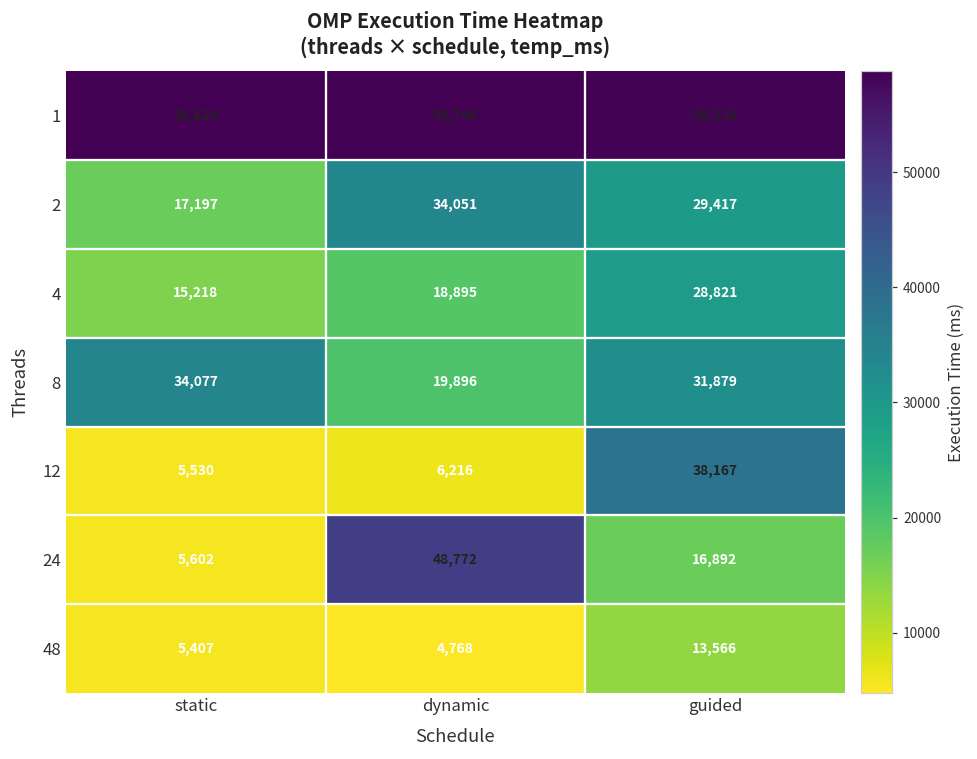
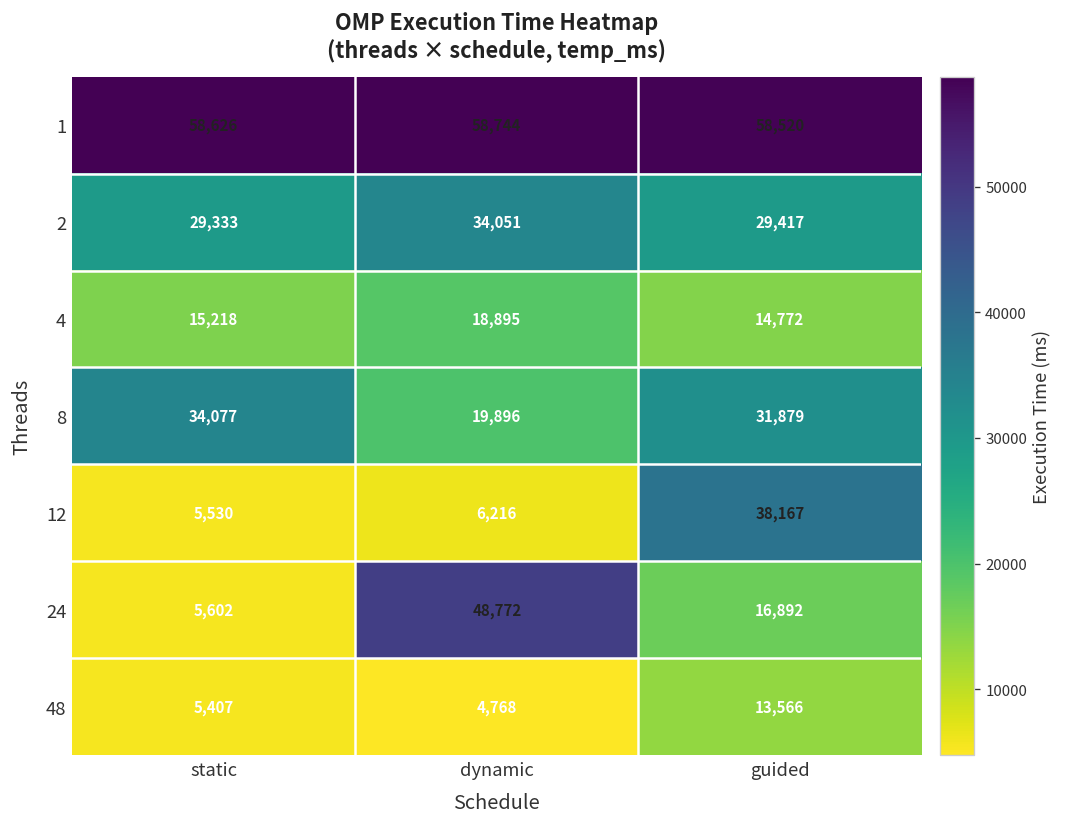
2, static: 17,197 -> 29,333
4, guided: 28,821 -> 14,772
